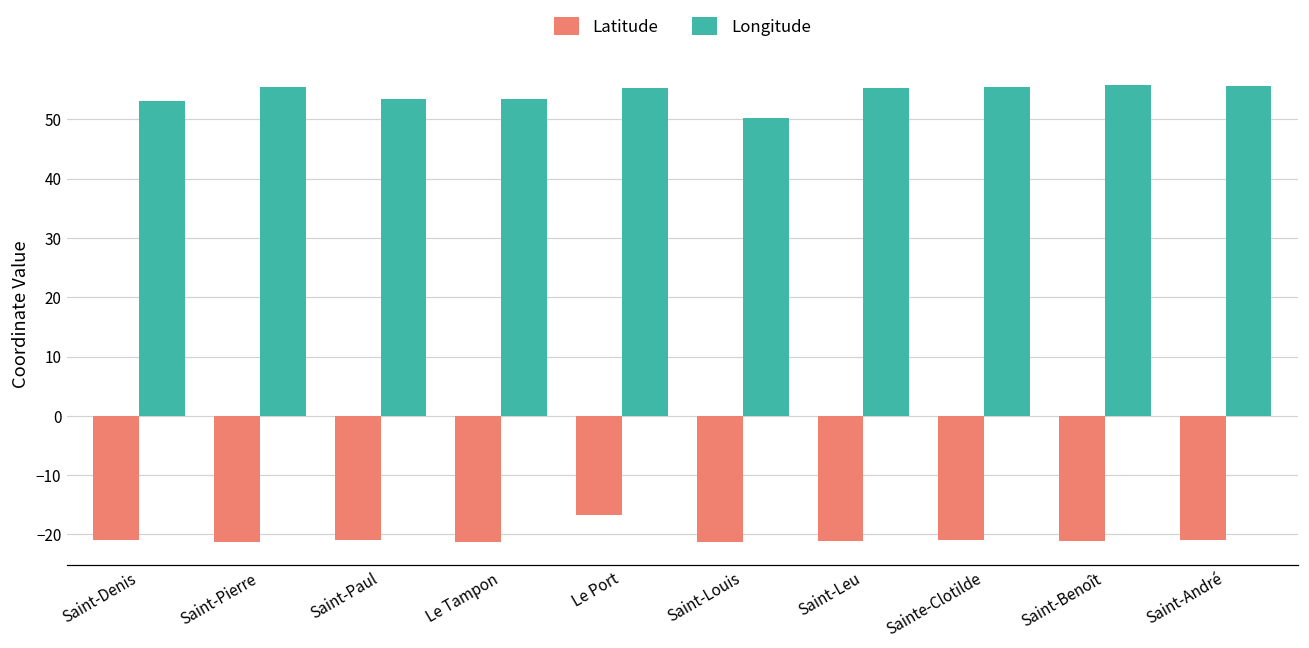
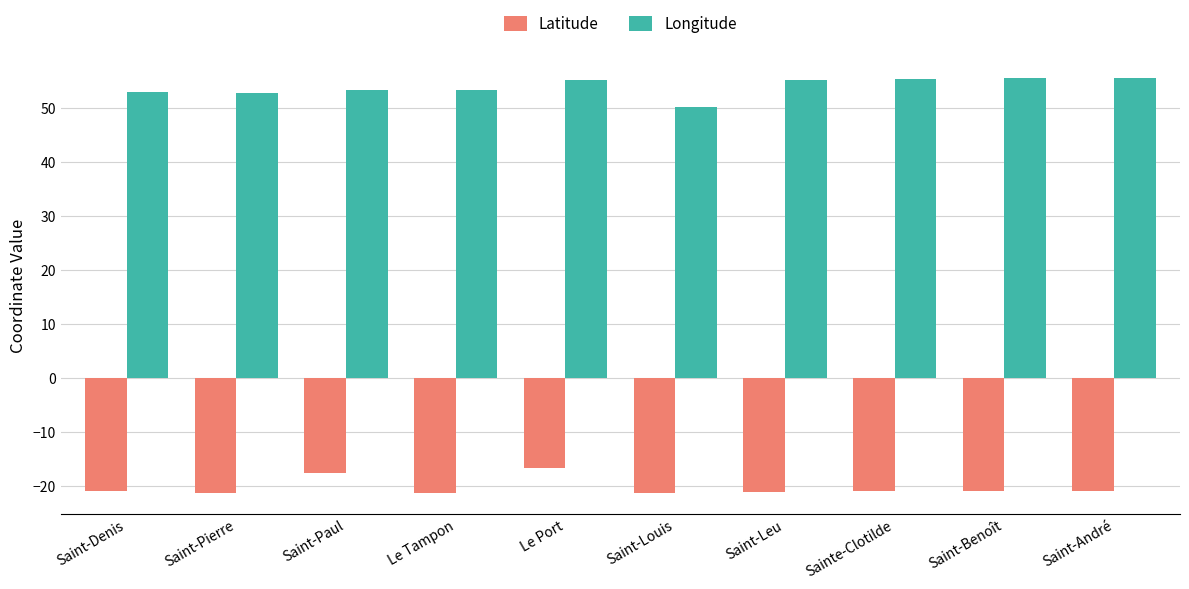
Longitude, Saint-Pierre: 55 -> 53
Latitude, Saint-Paul: -21 -> -18
